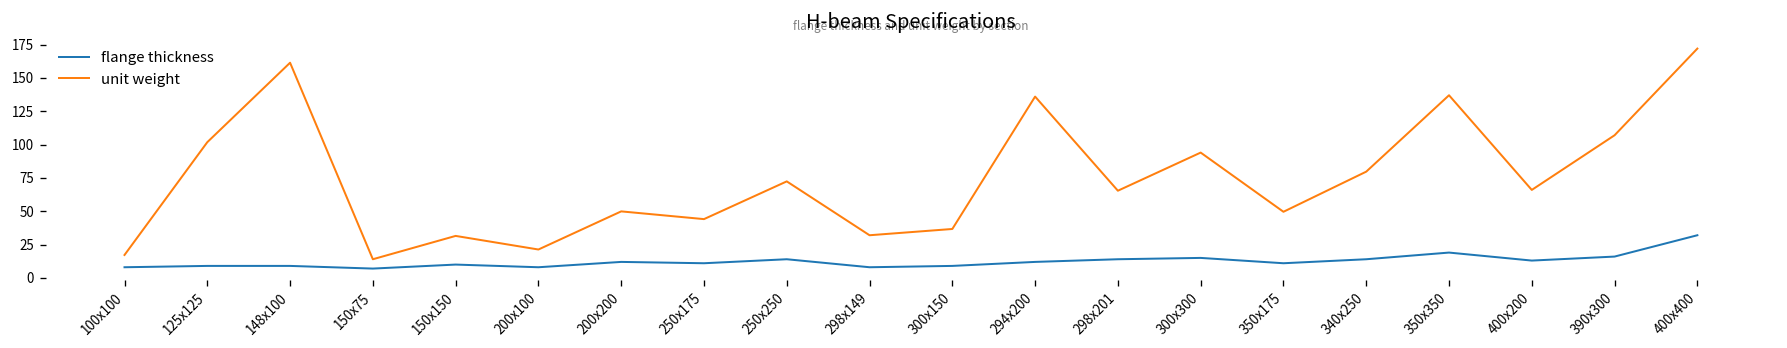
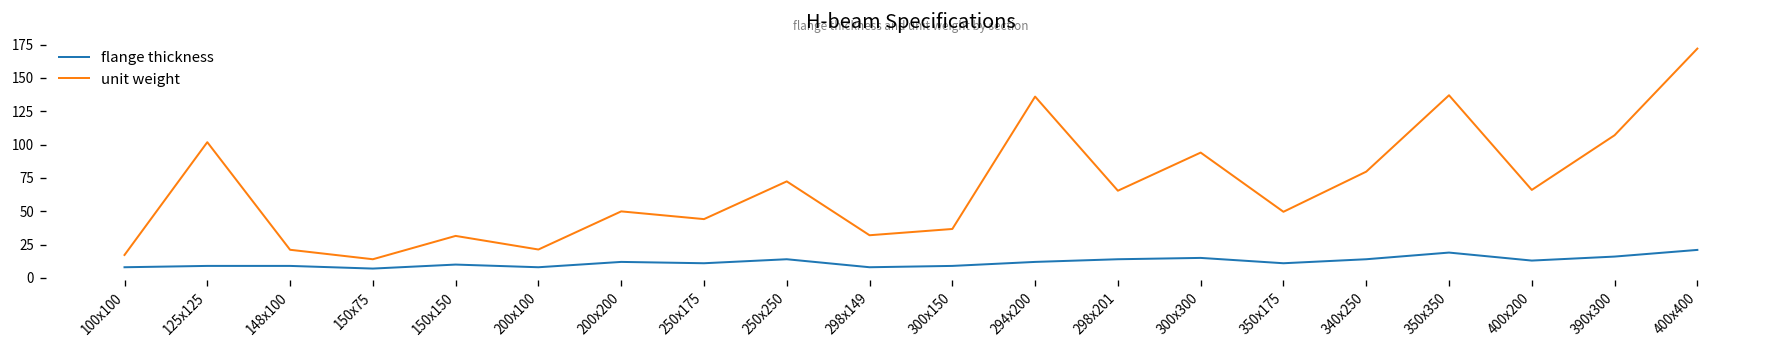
unit weight, 148x100: 161 -> 21
flange thickness, 400x400: 32 -> 21
